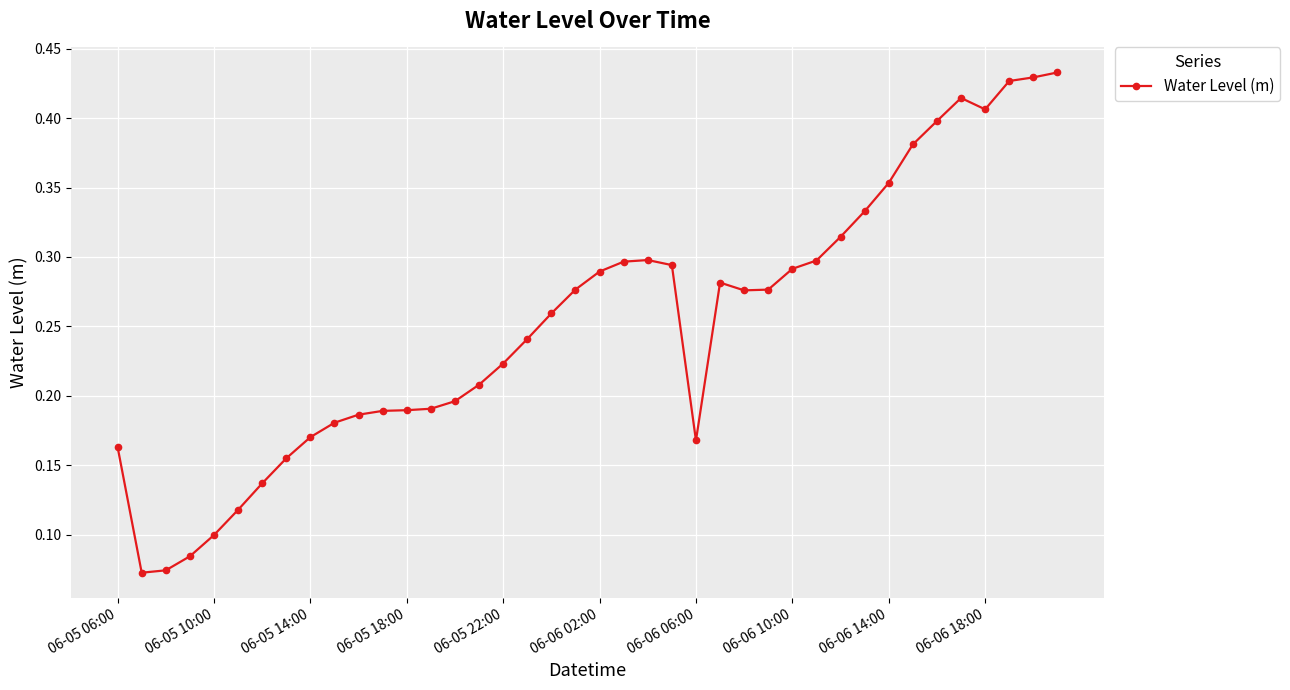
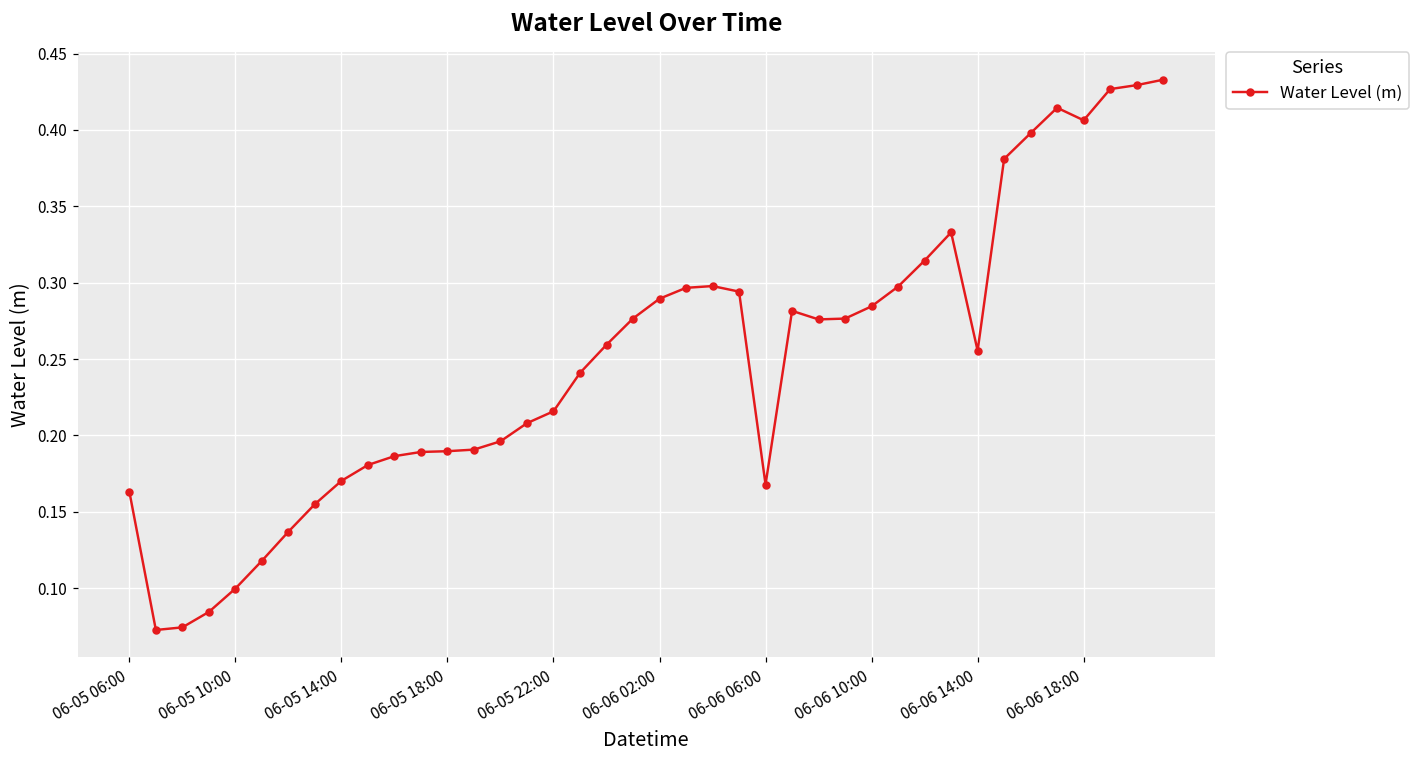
06-05 22:00: 0.223 -> 0.216
06-06 10:00: 0.291 -> 0.285
06-06 14:00: 0.353 -> 0.255
